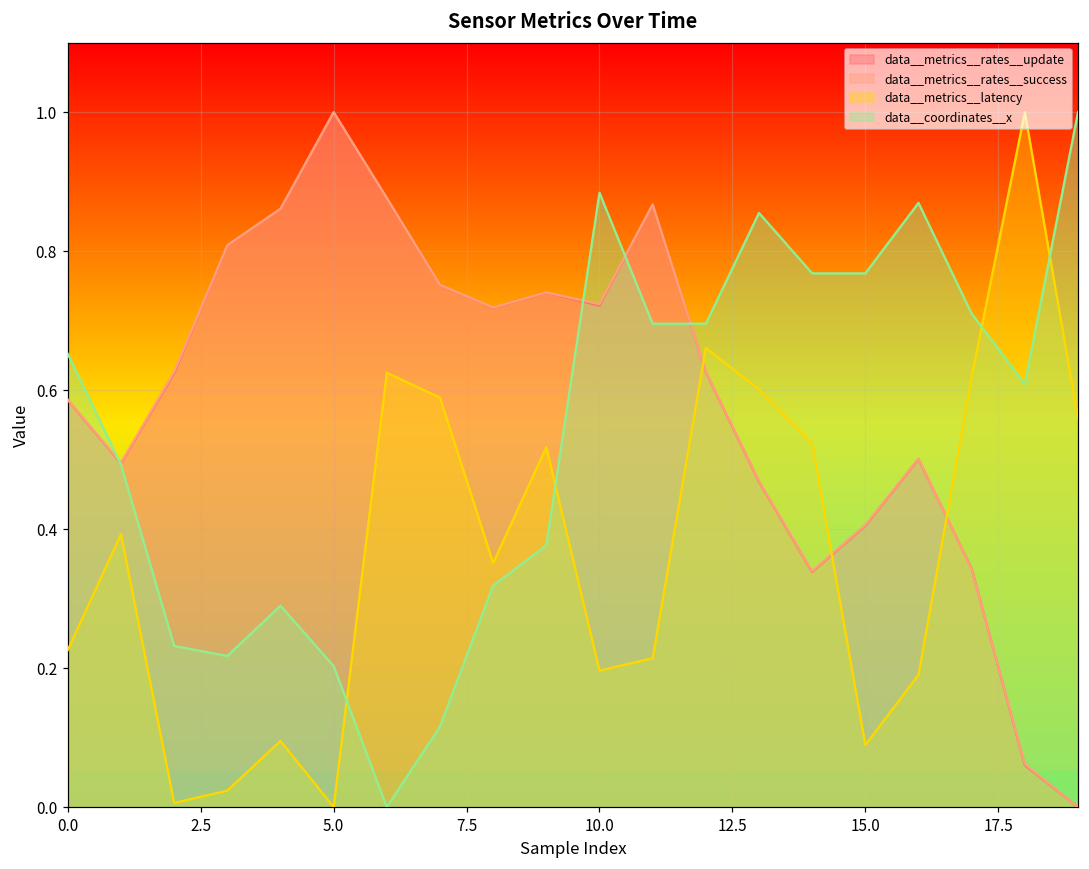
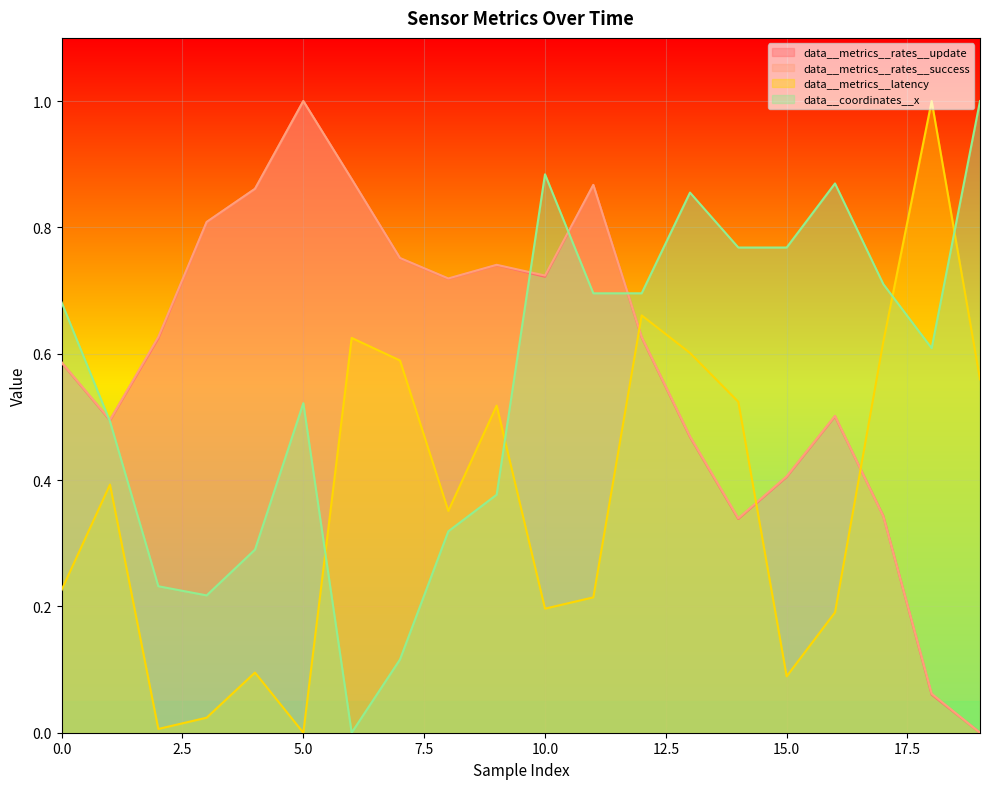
data__coordinates__x, 0.0: 0.65 -> 0.68
data__coordinates__x, 5.0: 0.20 -> 0.52
